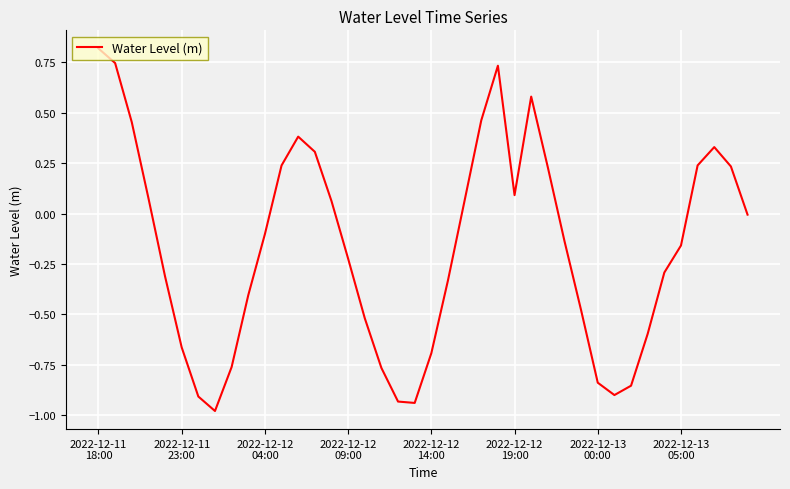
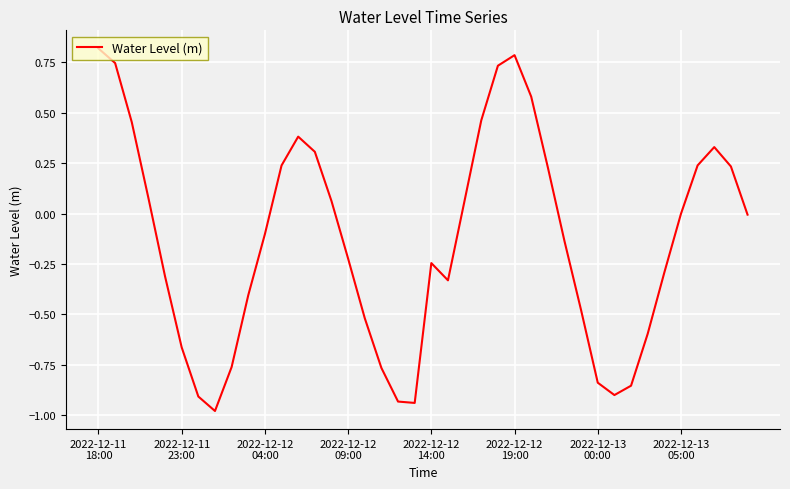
2022-12-12 14:00: -0.69 -> -0.25
2022-12-12 19:00: 0.09 -> 0.79
2022-12-13 05:00: -0.16 -> 0.00
